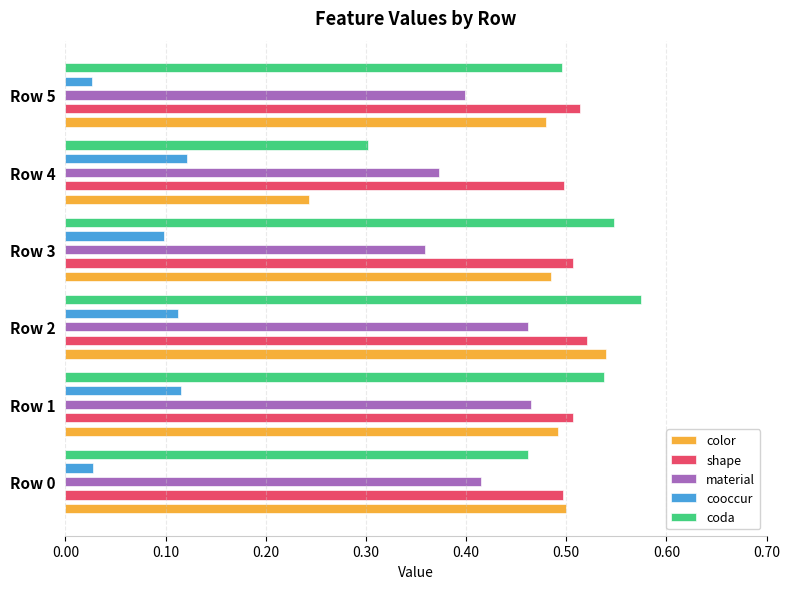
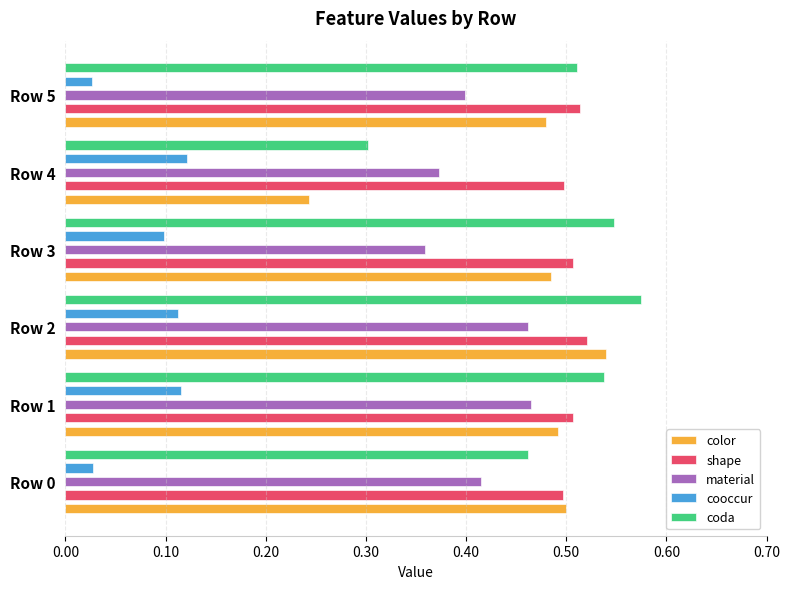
coda, Row 5: 0.496 -> 0.511
